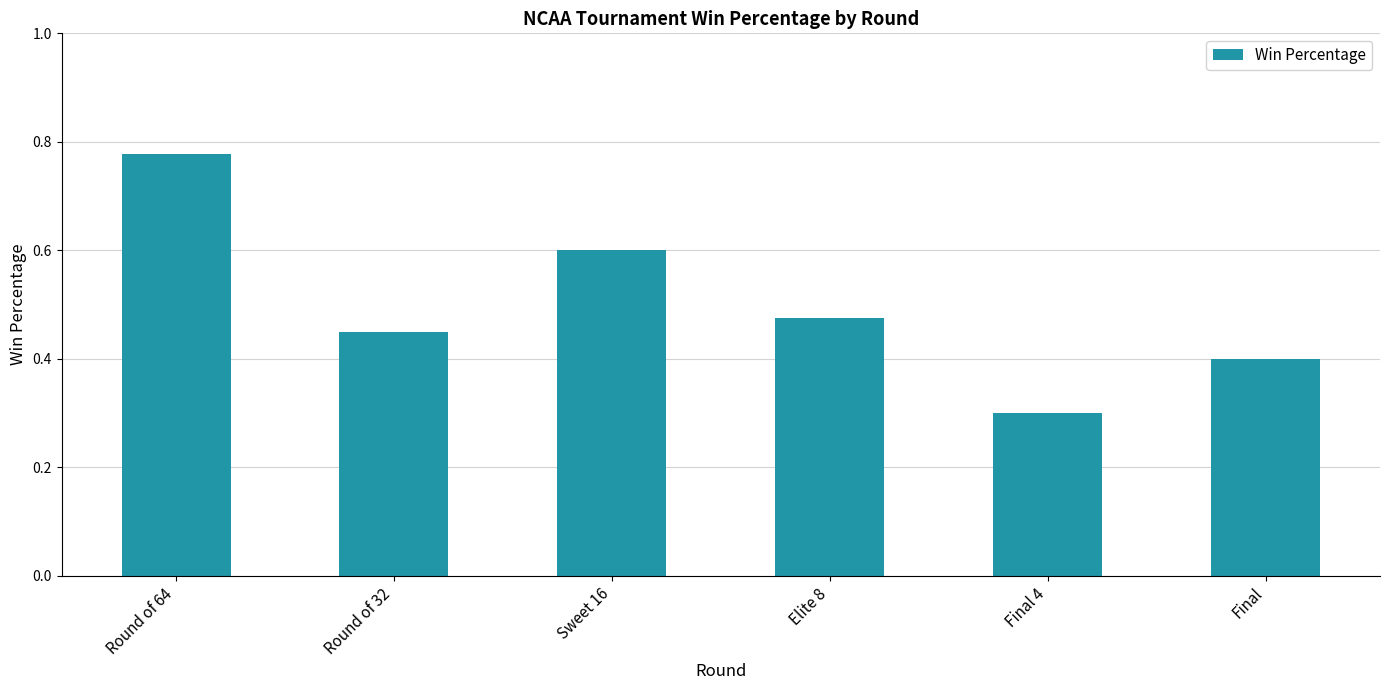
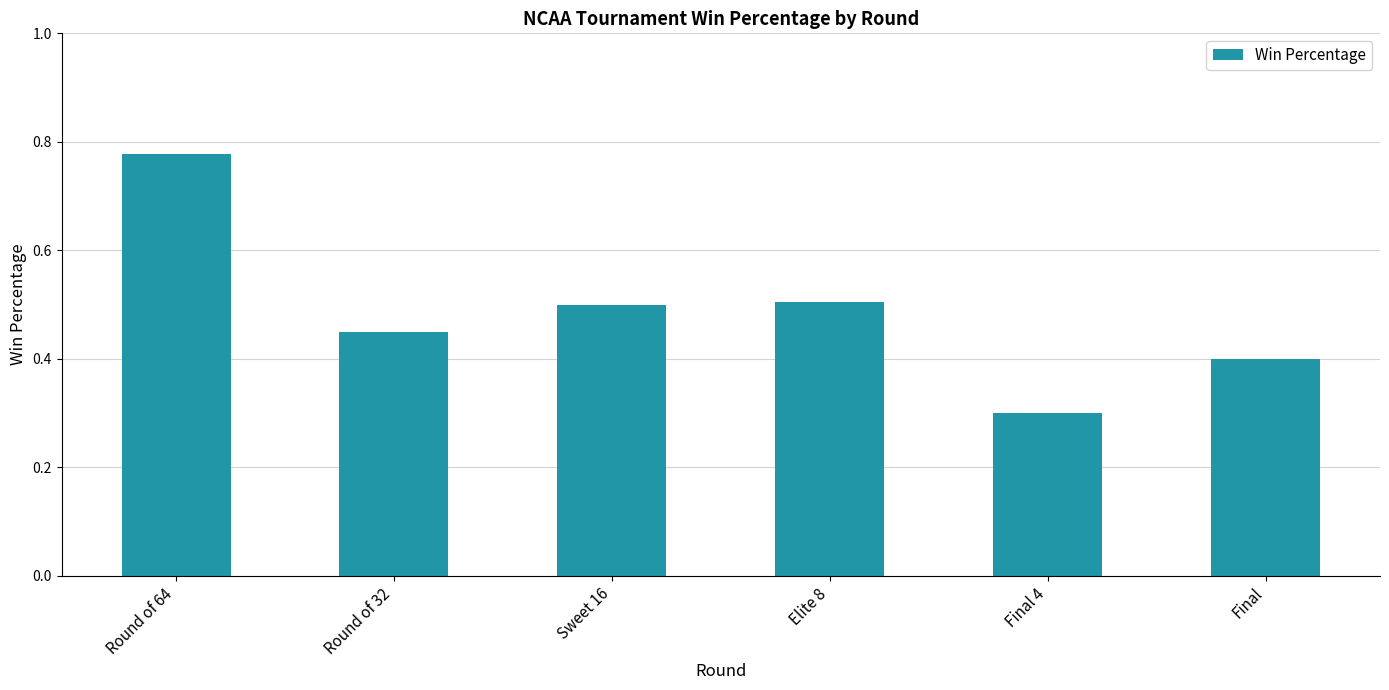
Sweet 16: 0.6 -> 0.5
Elite 8: 0.48 -> 0.51
